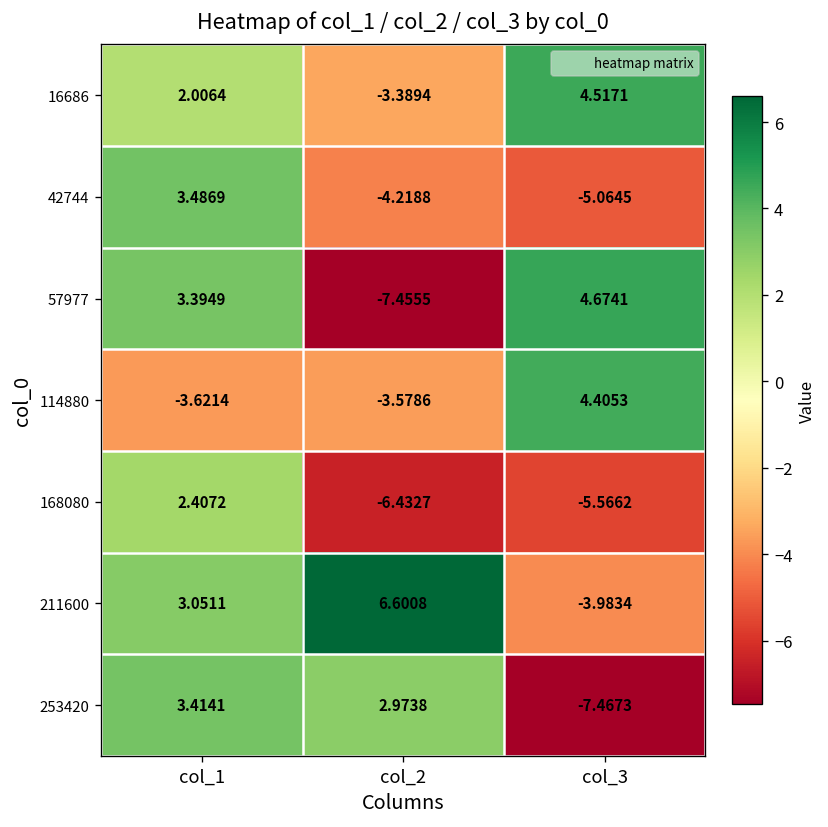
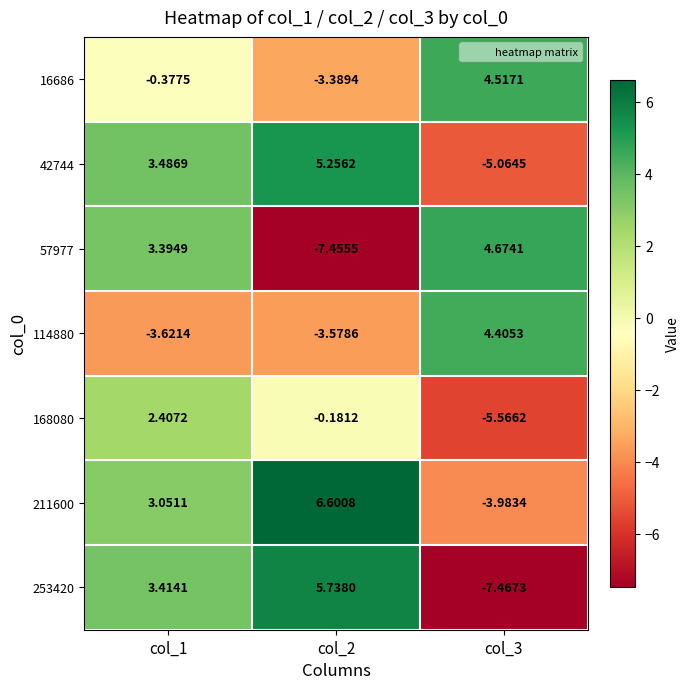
16686, col_1: 2.0064 -> -0.3775
42744, col_2: -4.2188 -> 5.2562
168080, col_2: -6.4327 -> -0.1812
253420, col_2: 2.9738 -> 5.7380
